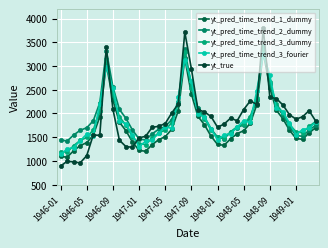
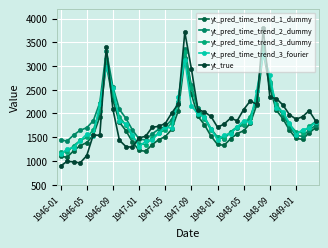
yt_pred_time_trend_3_fourier, 1947-09: 2700 -> 2200
